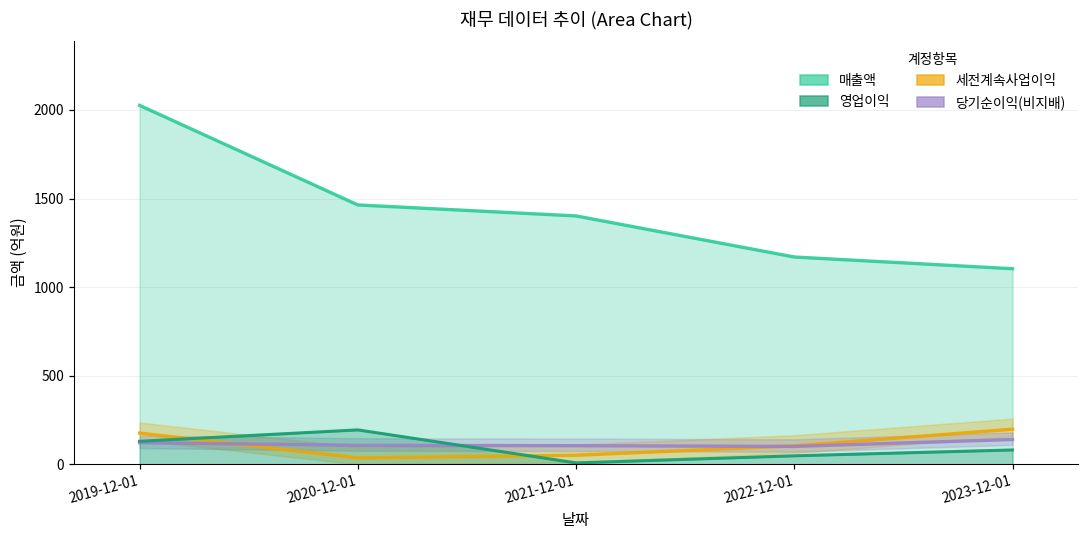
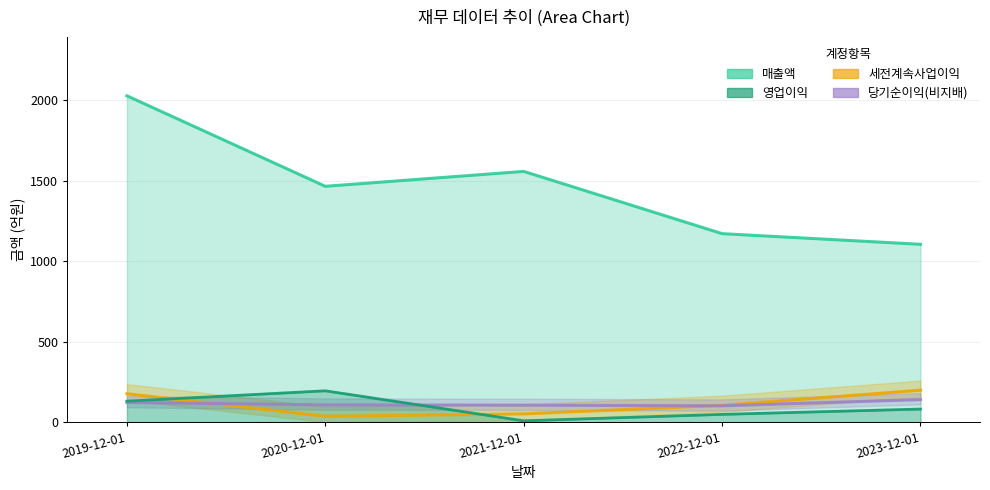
매출액, 2021-12-01: 1400 -> 1560
